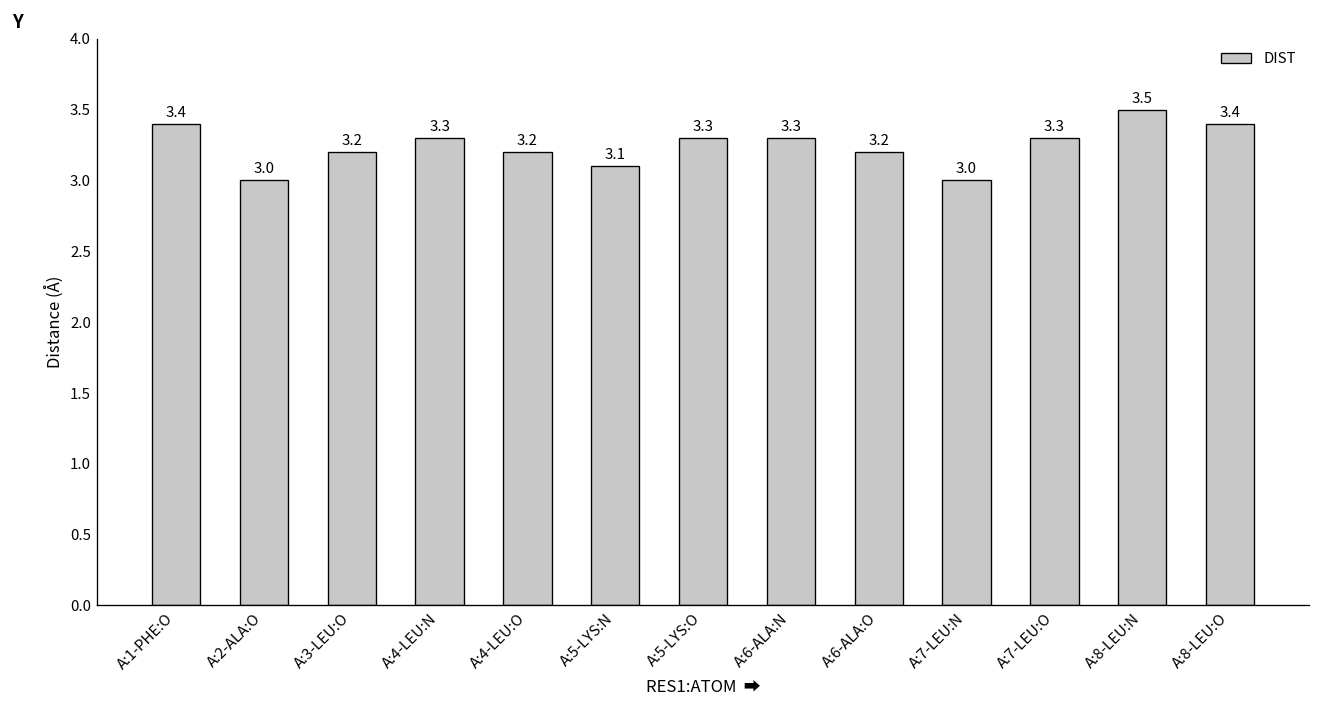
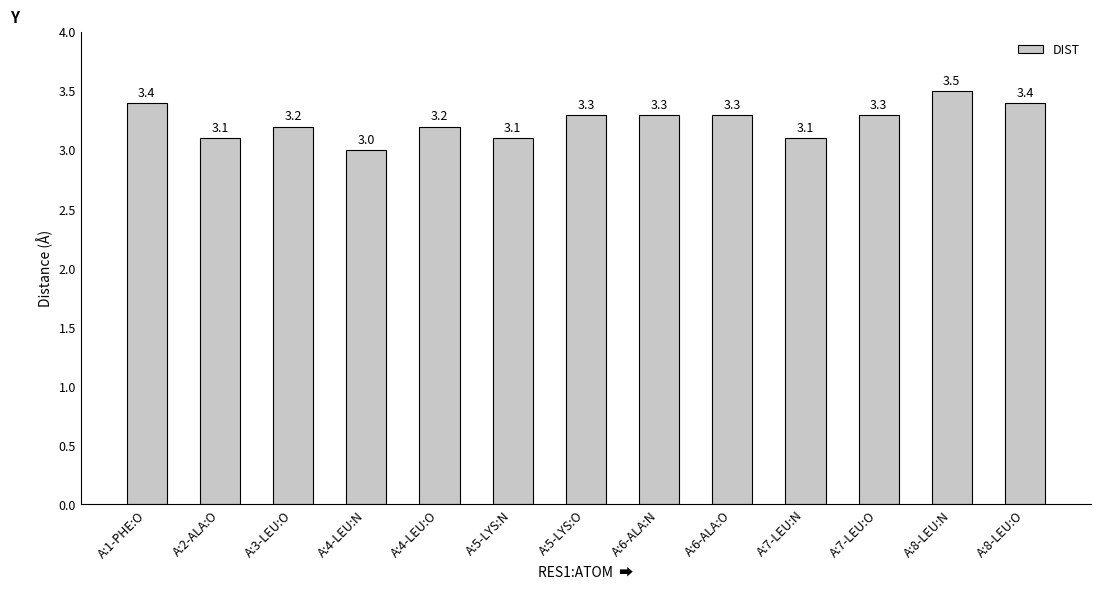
A:2-ALA:O: 3.0 -> 3.1
A:4-LEU:N: 3.3 -> 3.0
A:6-ALA:O: 3.2 -> 3.3
A:7-LEU:N: 3.0 -> 3.1
